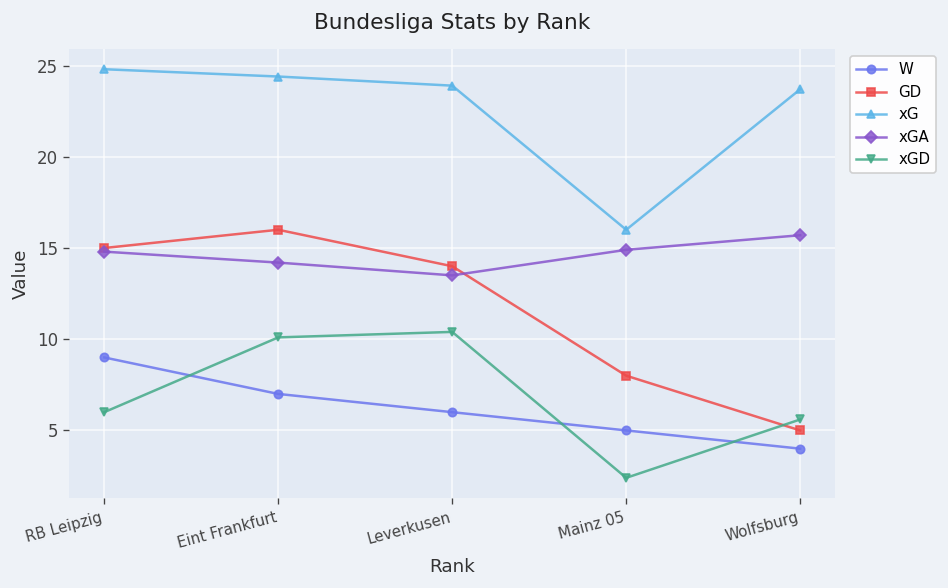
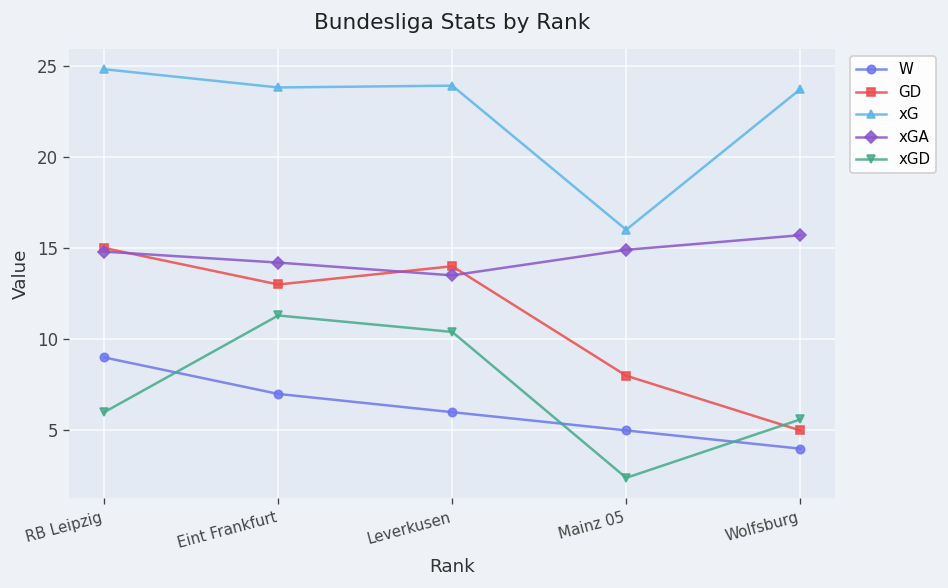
GD, Eint Frankfurt: 16 -> 13
xG, Eint Frankfurt: 24.4 -> 23.8
xGD, Eint Frankfurt: 10.1 -> 11.3
